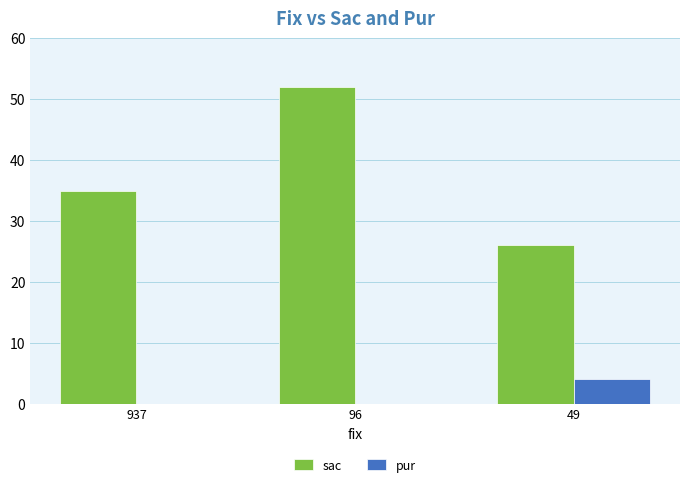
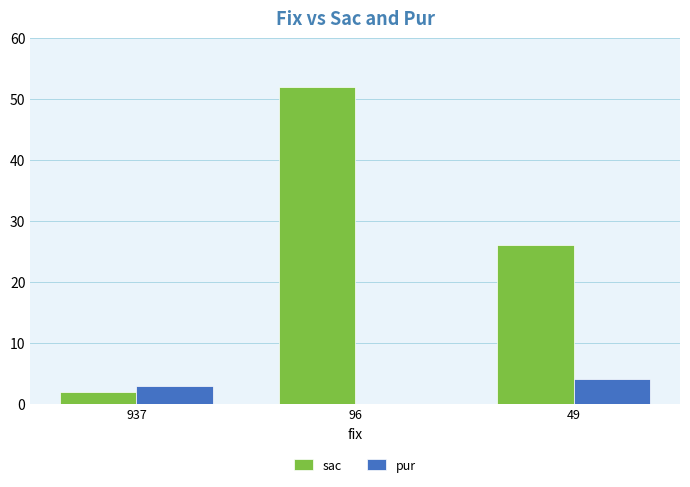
sac, 937: 35 -> 2
pur, 937: 0 -> 3
